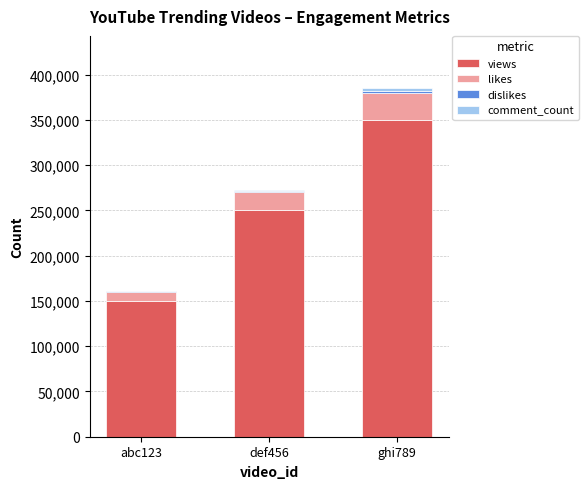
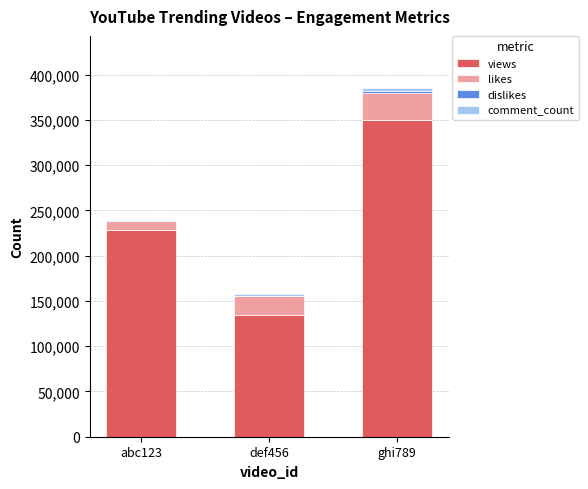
views, abc123: 150,000 -> 230,000
views, def456: 250,000 -> 130,000
